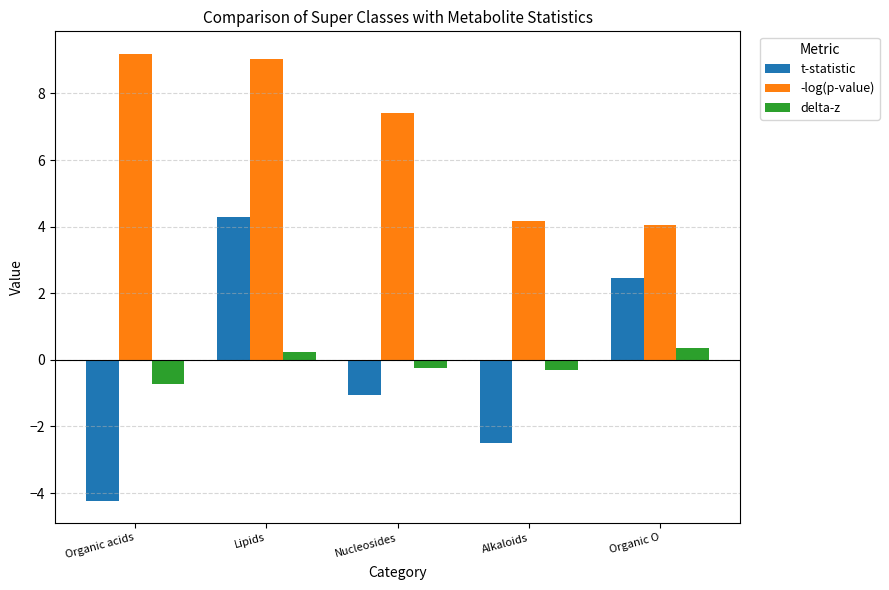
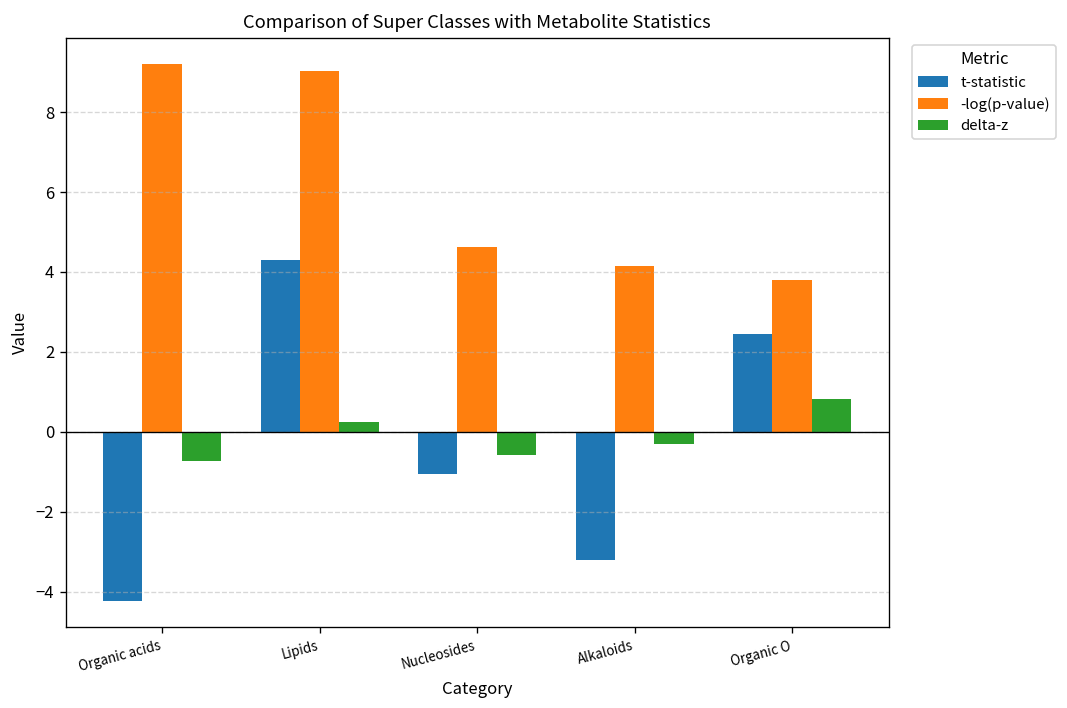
-log(p-value), Nucleosides: 7.4 -> 4.6
delta-z, Nucleosides: -0.2 -> -0.6
t-statistic, Alkaloids: -2.5 -> -3.2
-log(p-value), Organic O: 4.0 -> 3.8
delta-z, Organic O: 0.4 -> 0.8
